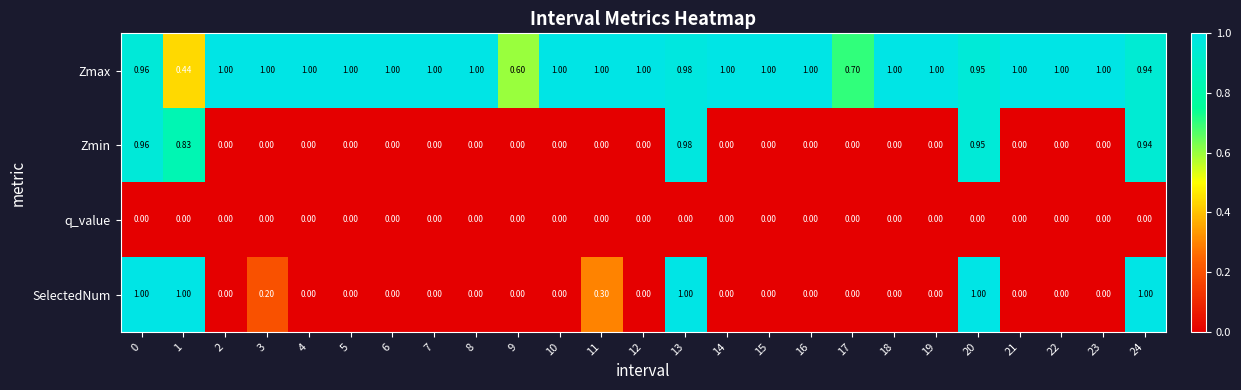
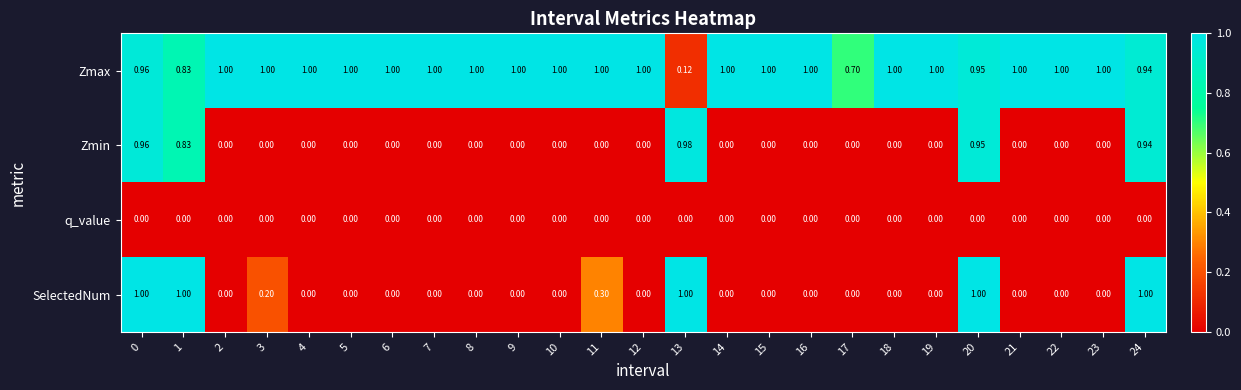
Zmax, 1: 0.44 -> 0.83
Zmax, 9: 0.60 -> 1.00
Zmax, 13: 0.98 -> 0.12
